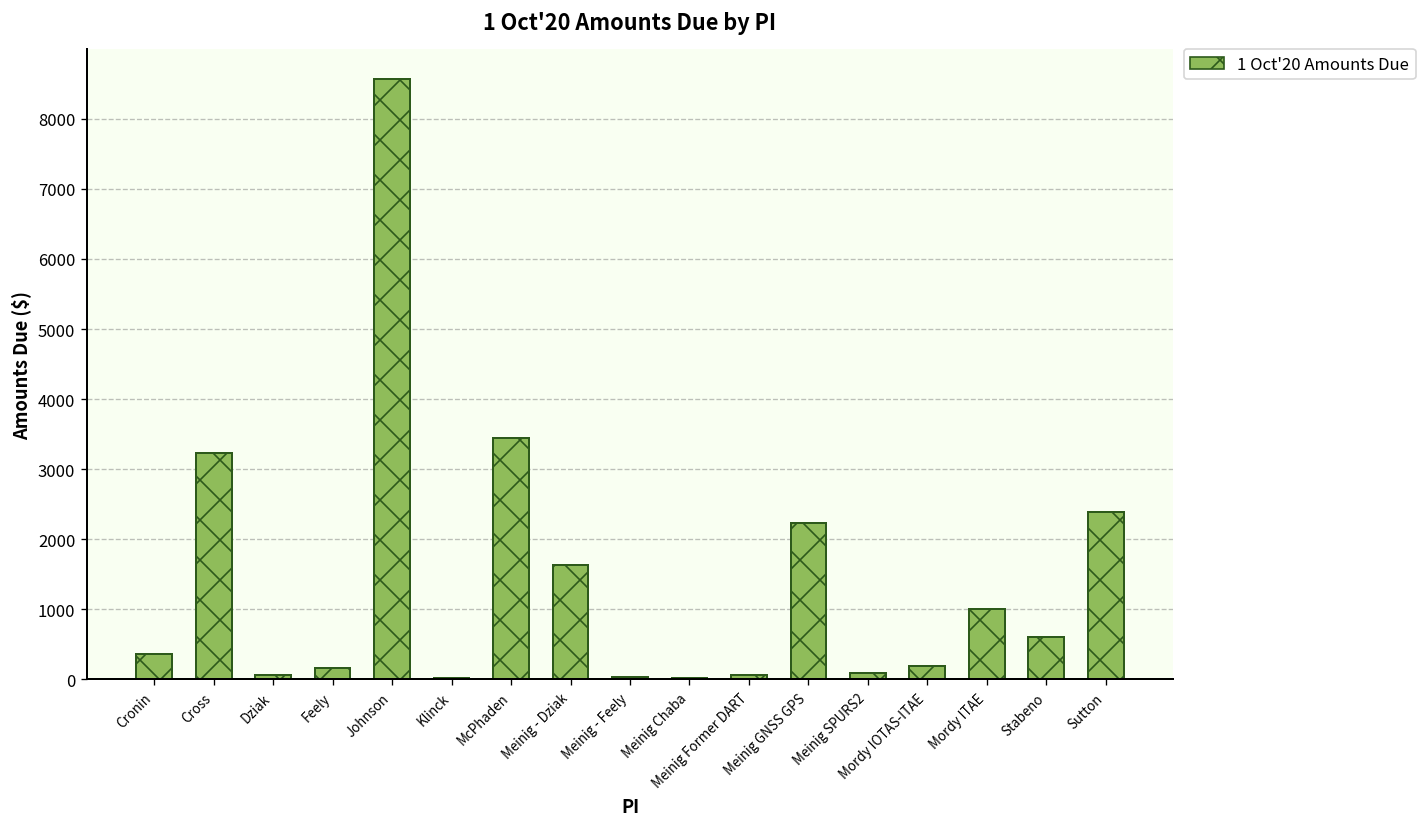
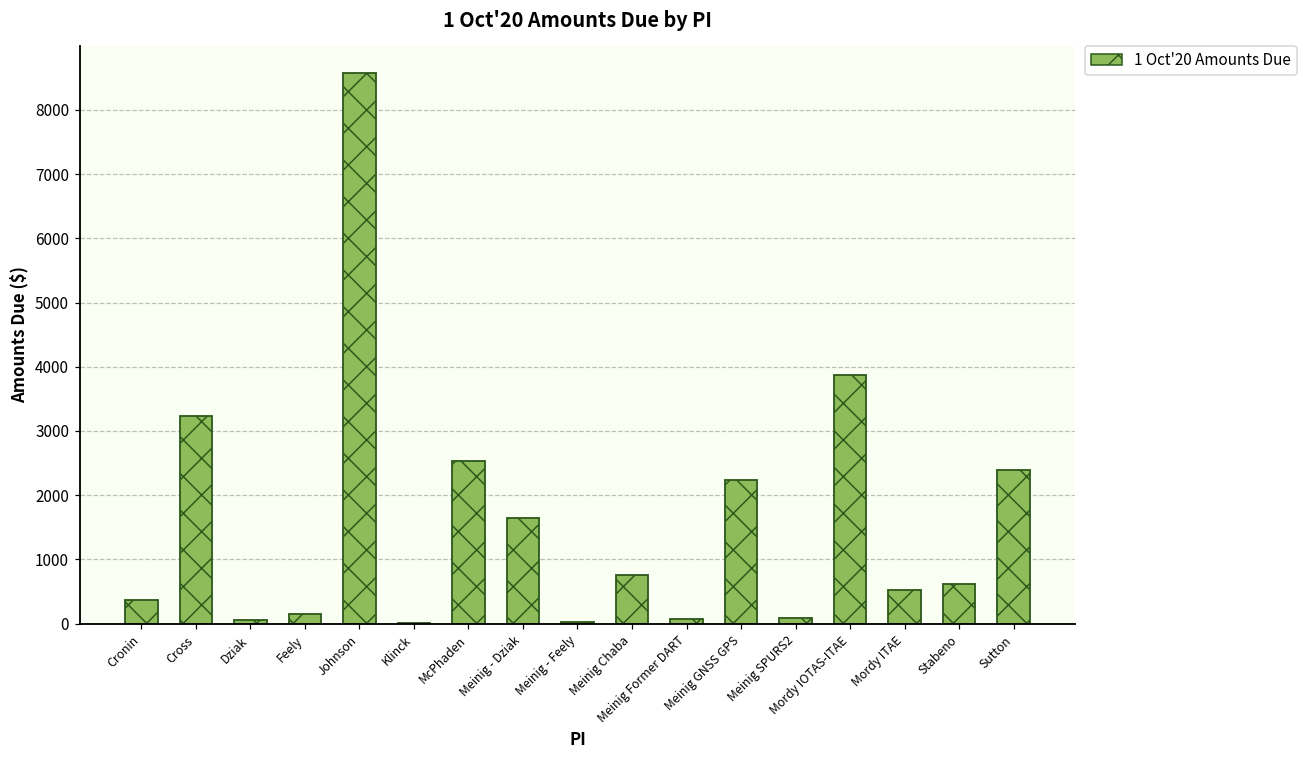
McPhaden: 3400 -> 2500
Meinig Chaba: 0 -> 800
Mordy IOTAS-ITAE: 200 -> 3900
Mordy ITAE: 1000 -> 500
